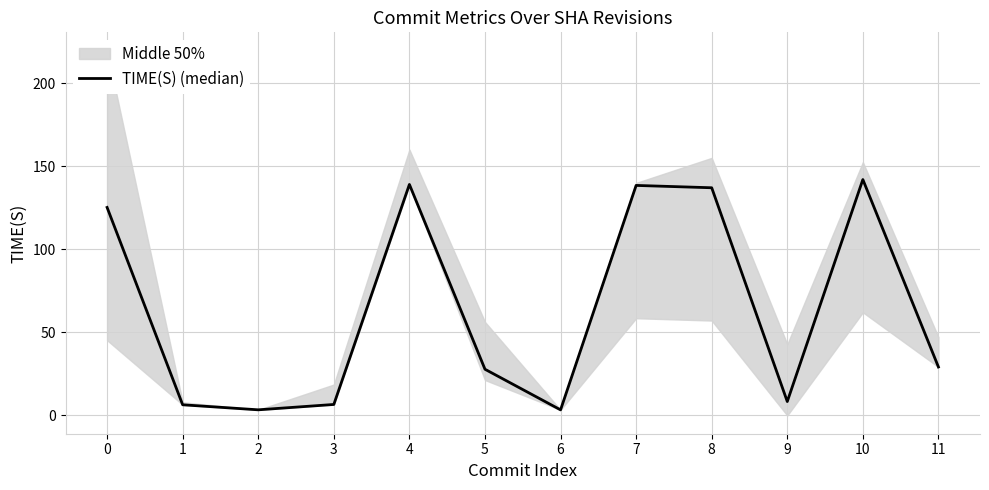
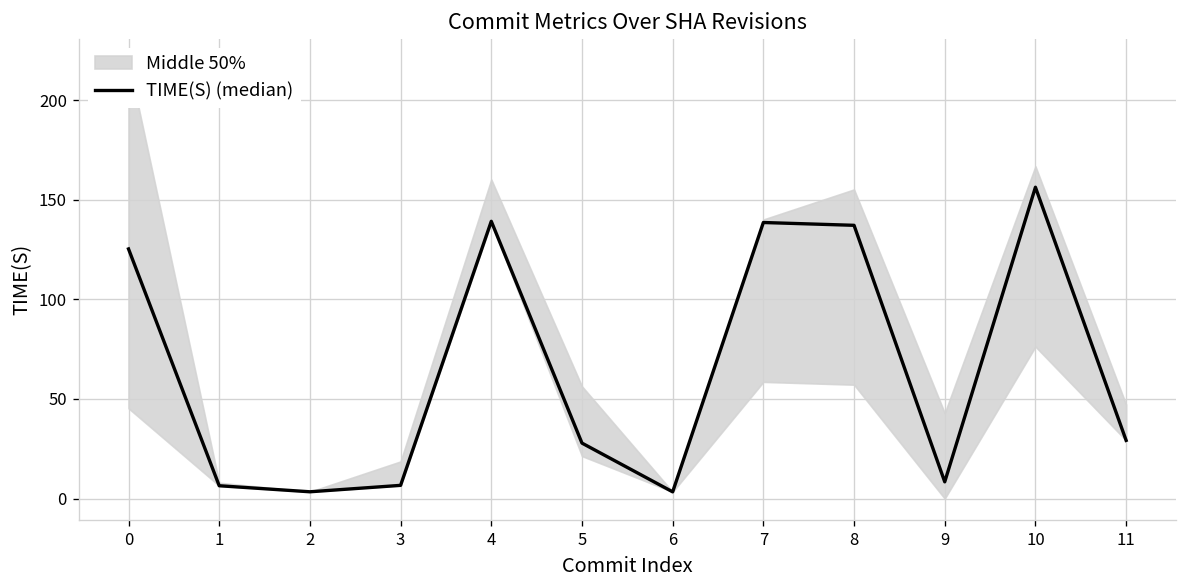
TIME(S) (median), 10: 142 -> 156
